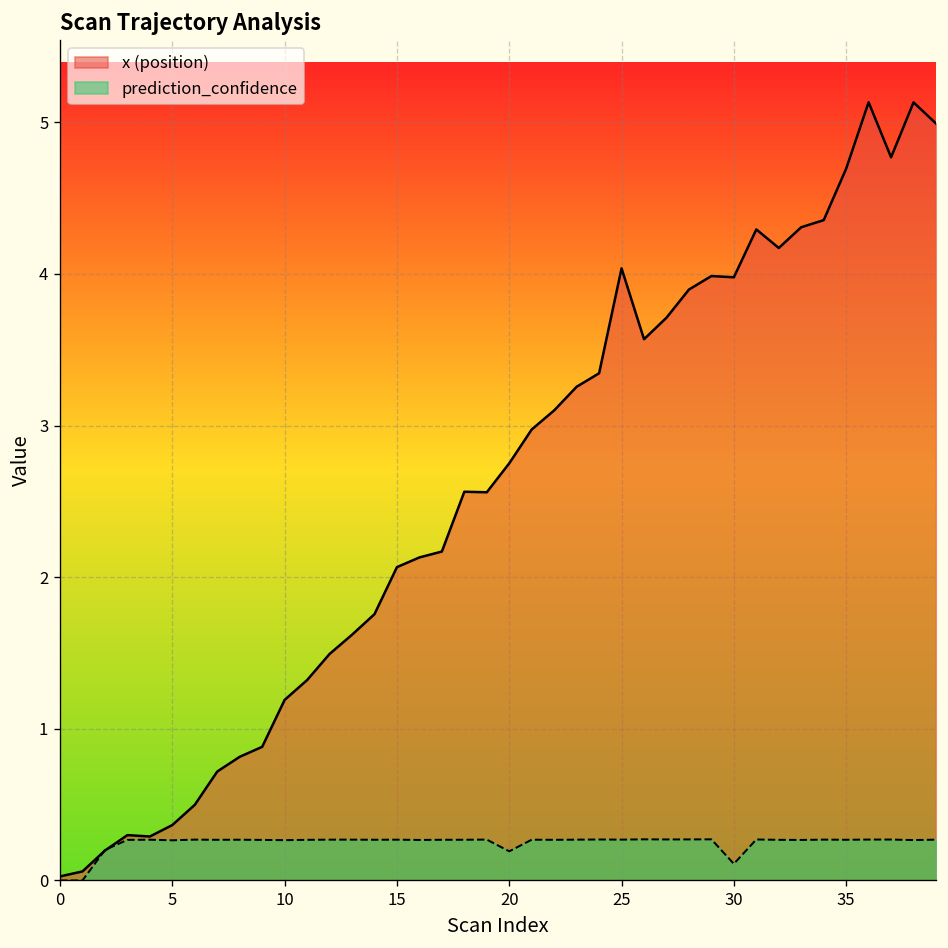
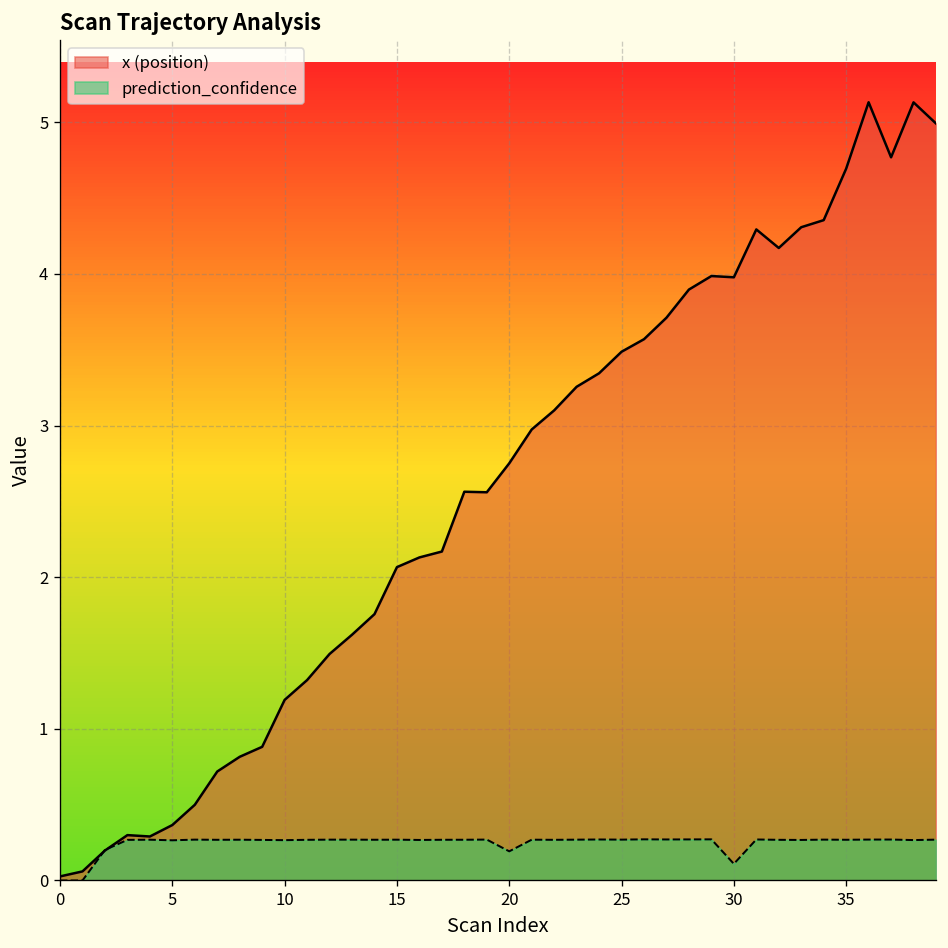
x (position), 25: 4.04 -> 3.49
